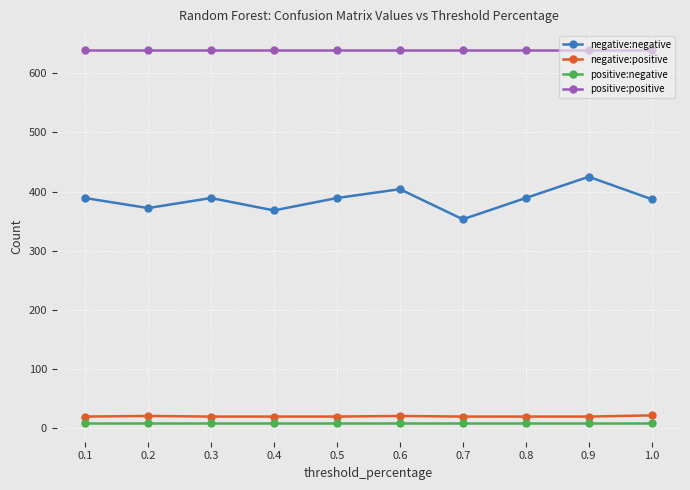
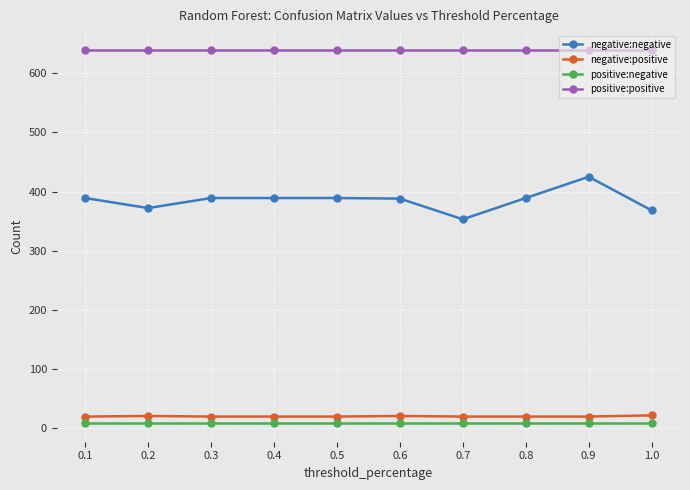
negative:negative, 0.4: 370 -> 390
negative:negative, 0.6: 400 -> 390
negative:negative, 1.0: 390 -> 370
